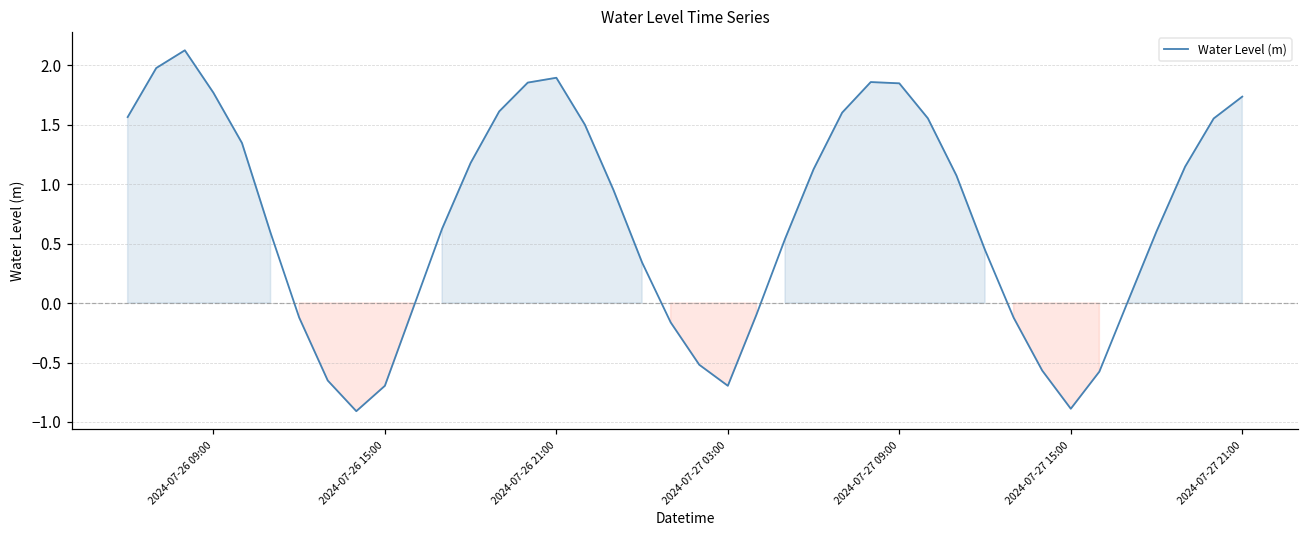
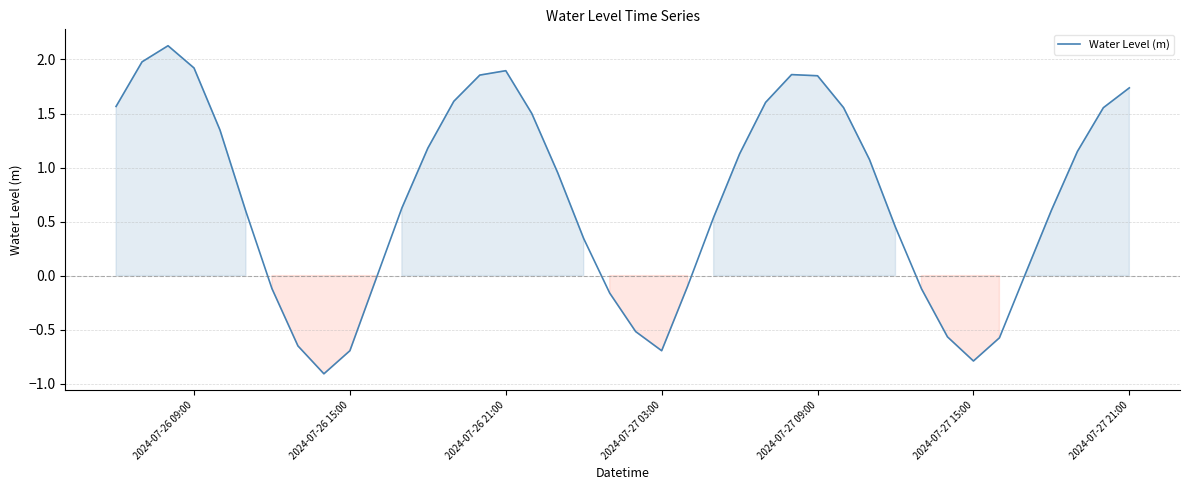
2024-07-26 09:00: 1.77 -> 1.92
2024-07-27 15:00: -0.89 -> -0.79
